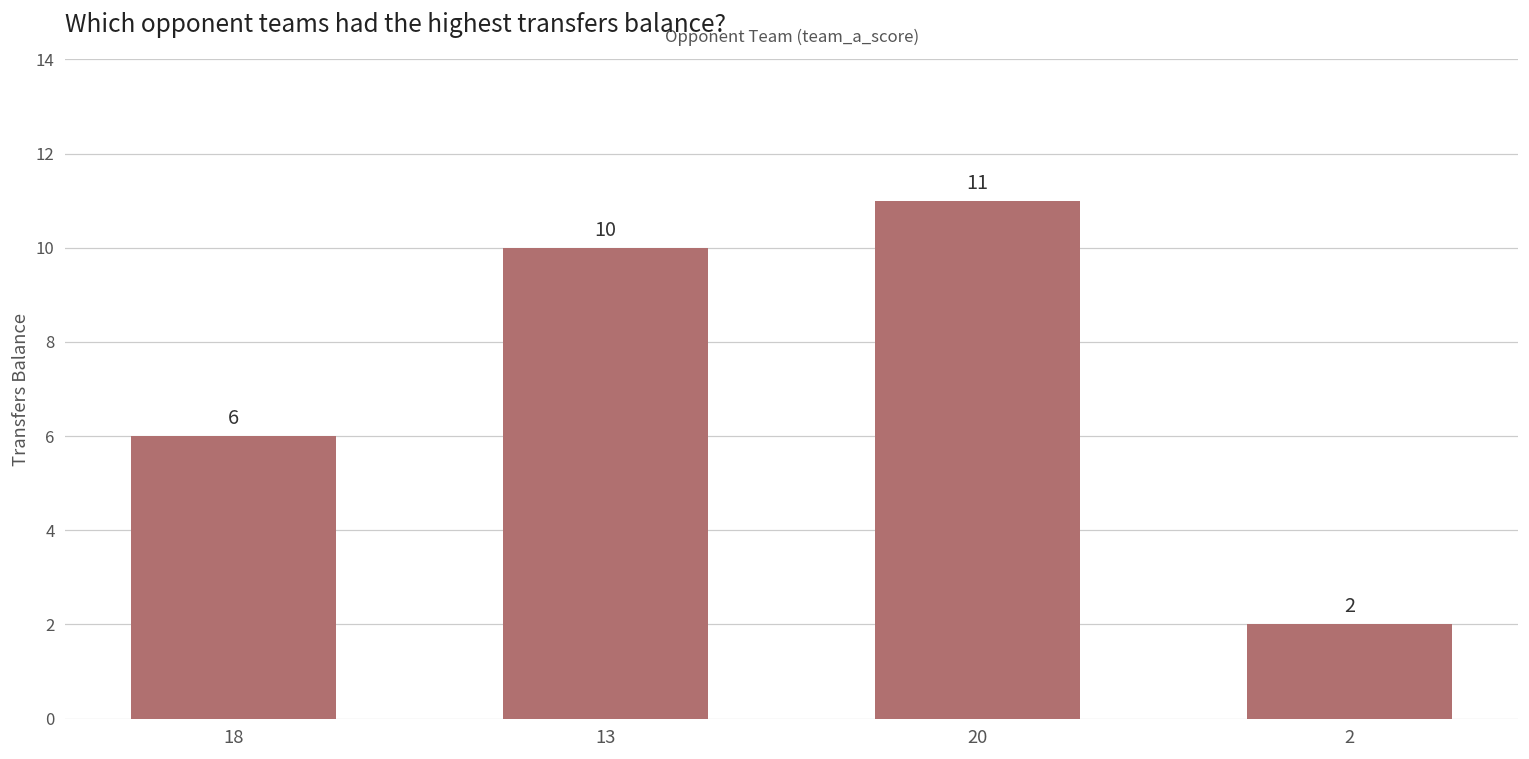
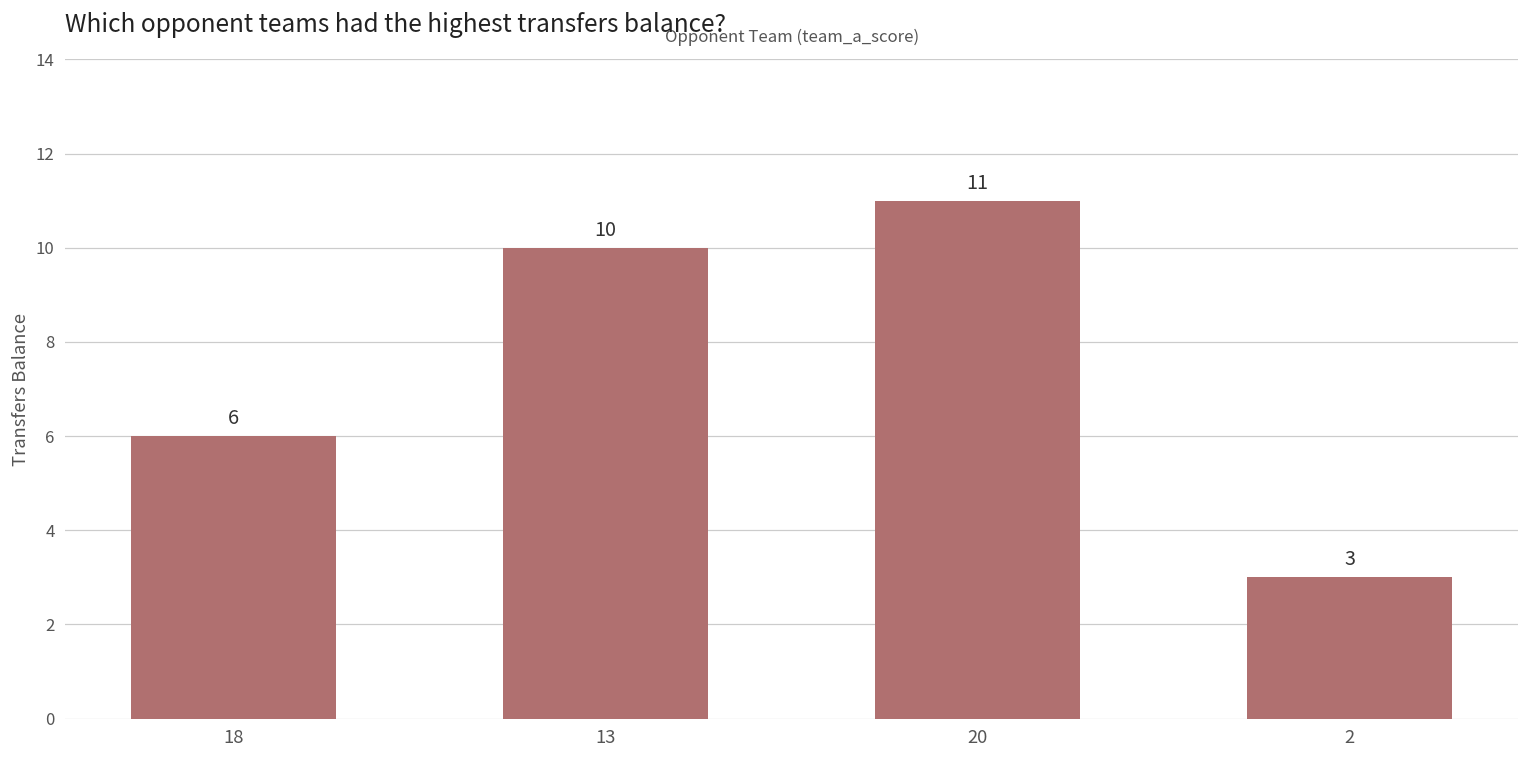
2: 2 -> 3
